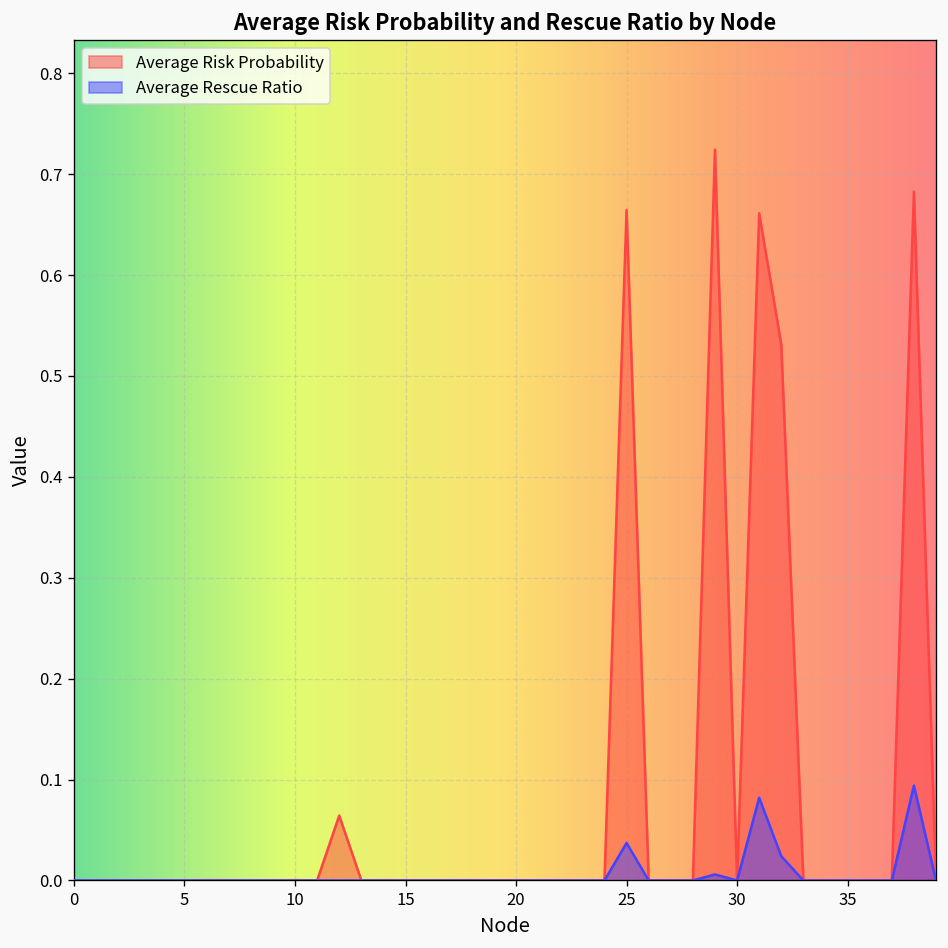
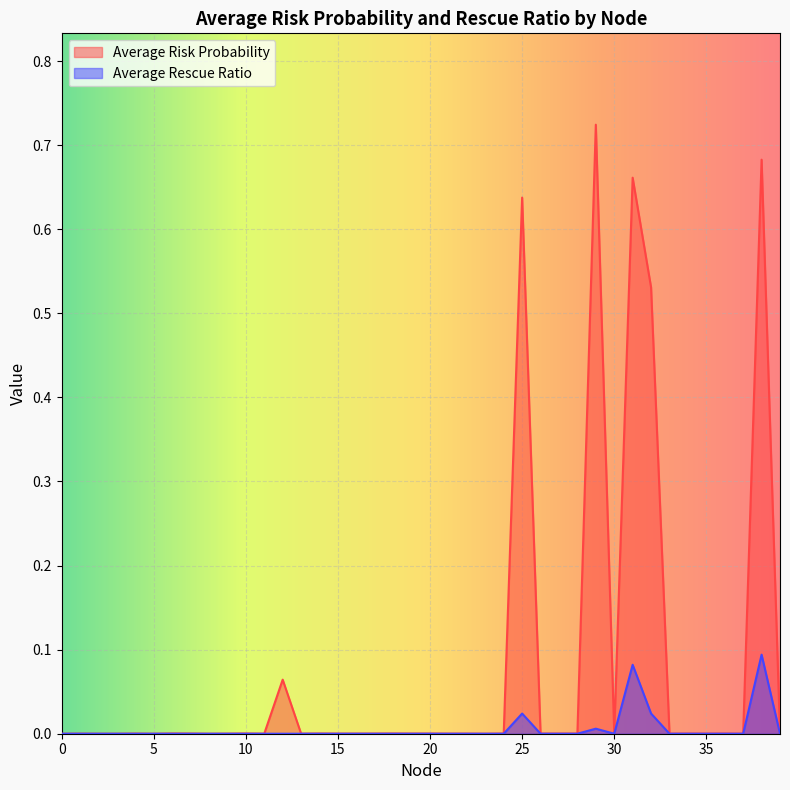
Average Risk Probability, 25: 0.66 -> 0.64
Average Rescue Ratio, 25: 0.04 -> 0.02
